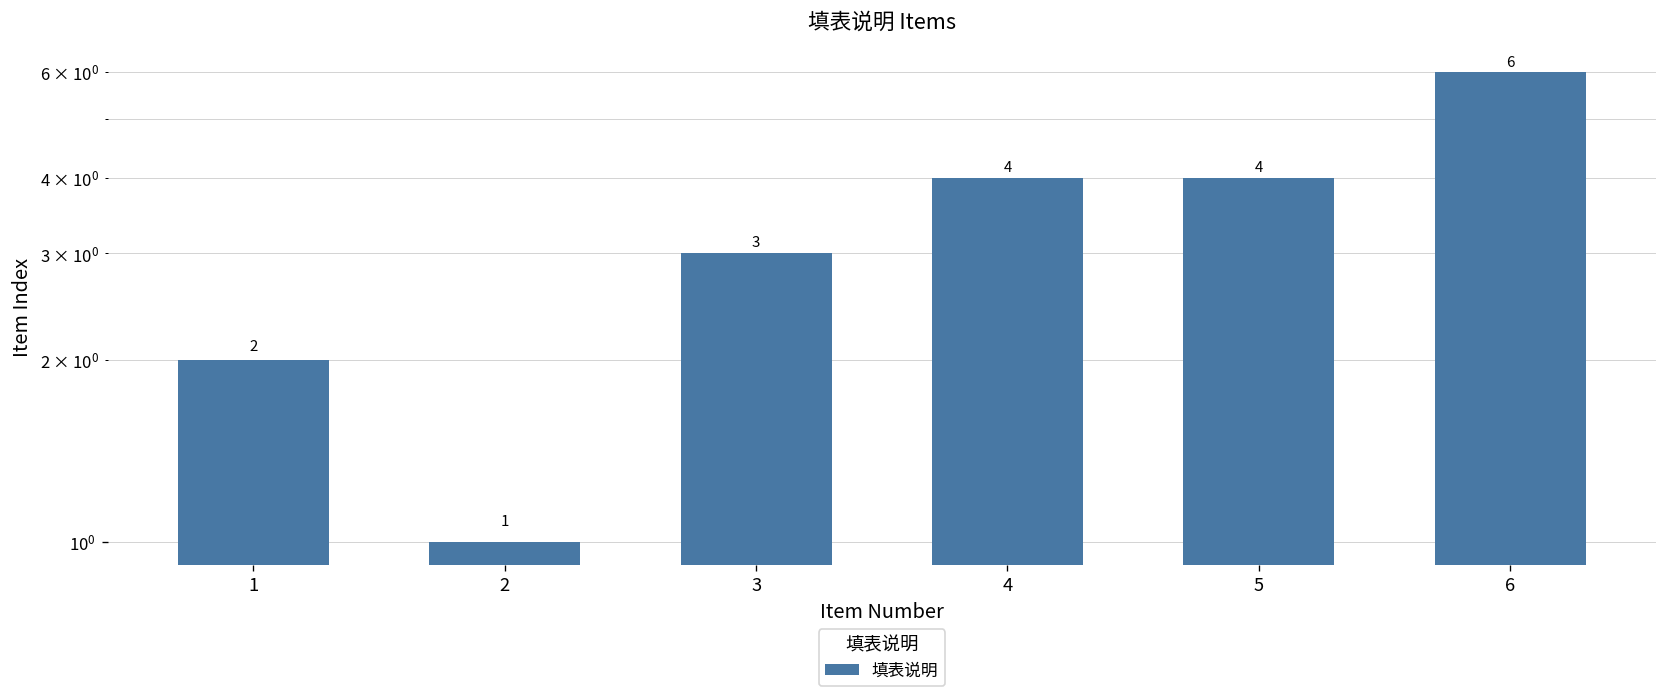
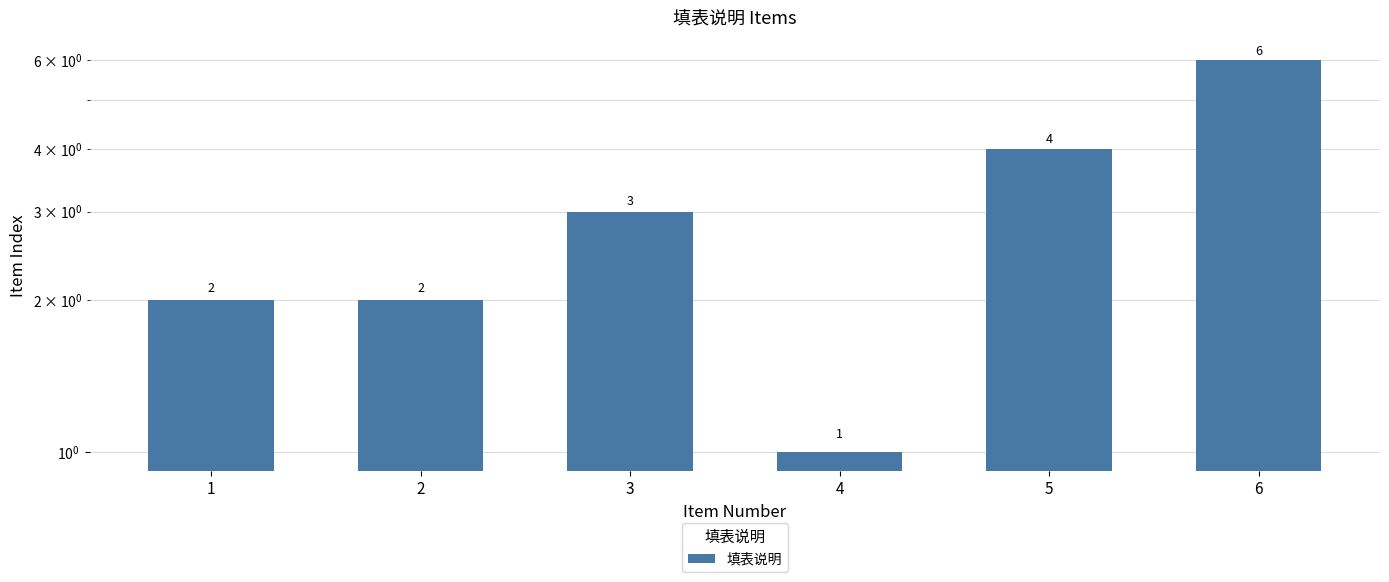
2: 1 -> 2
4: 4 -> 1
